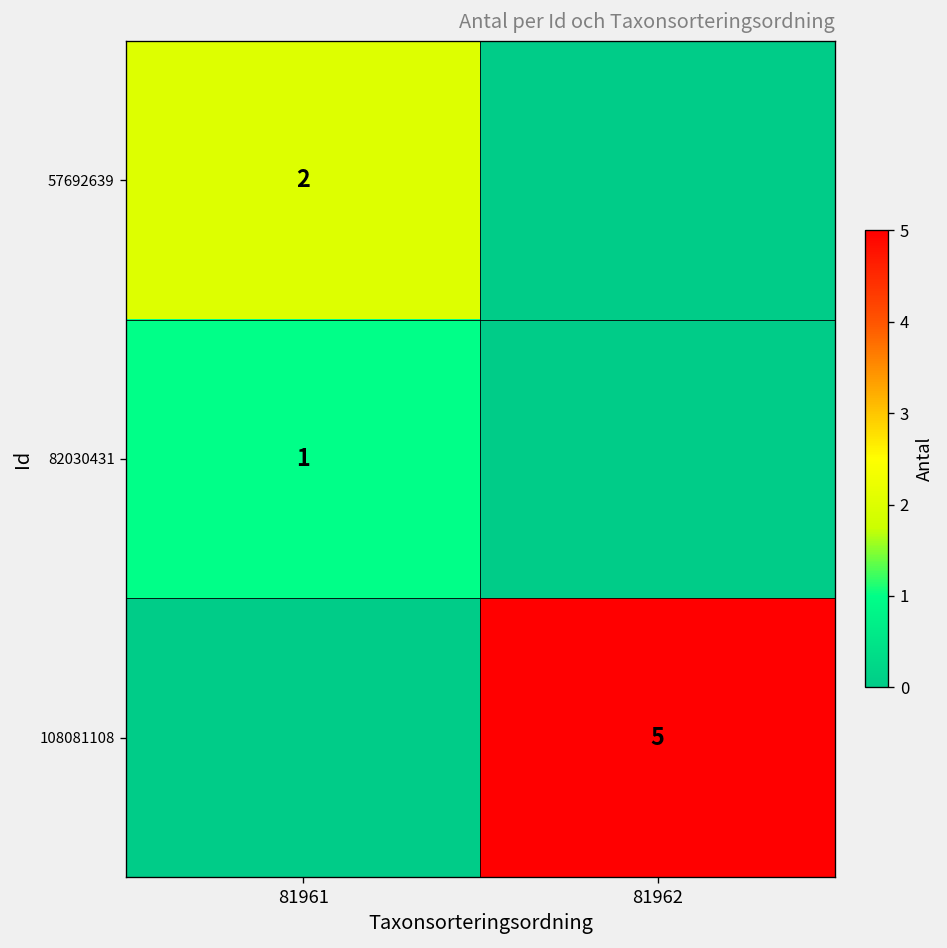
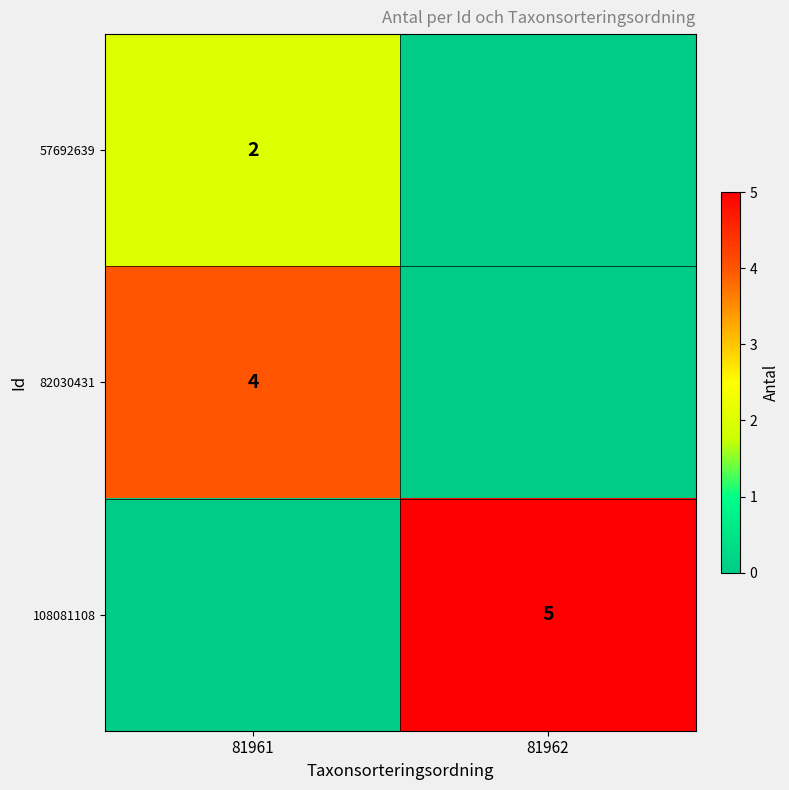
82030431, 81961: 1 -> 4
